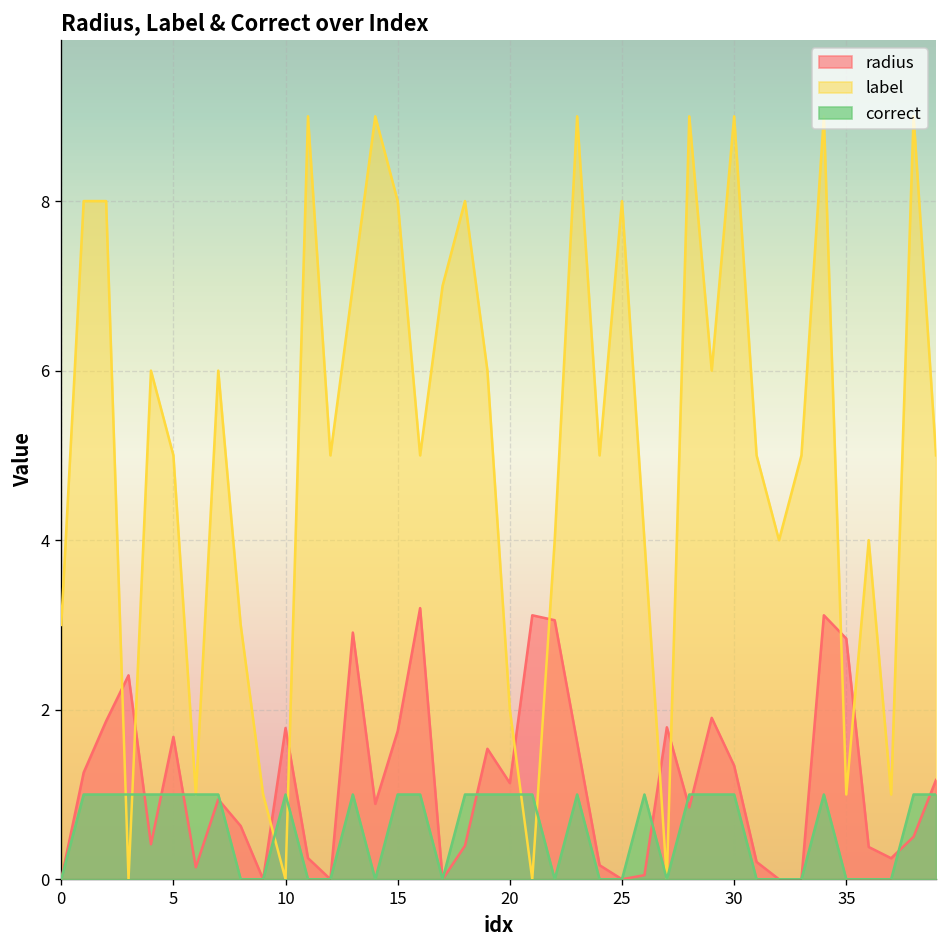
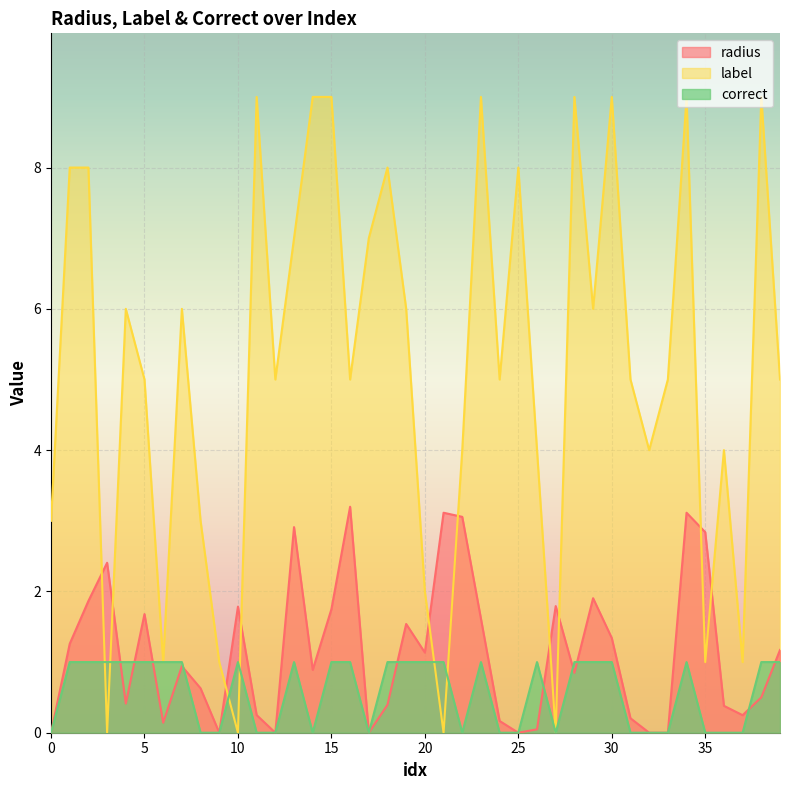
label, 15: 8 -> 9
